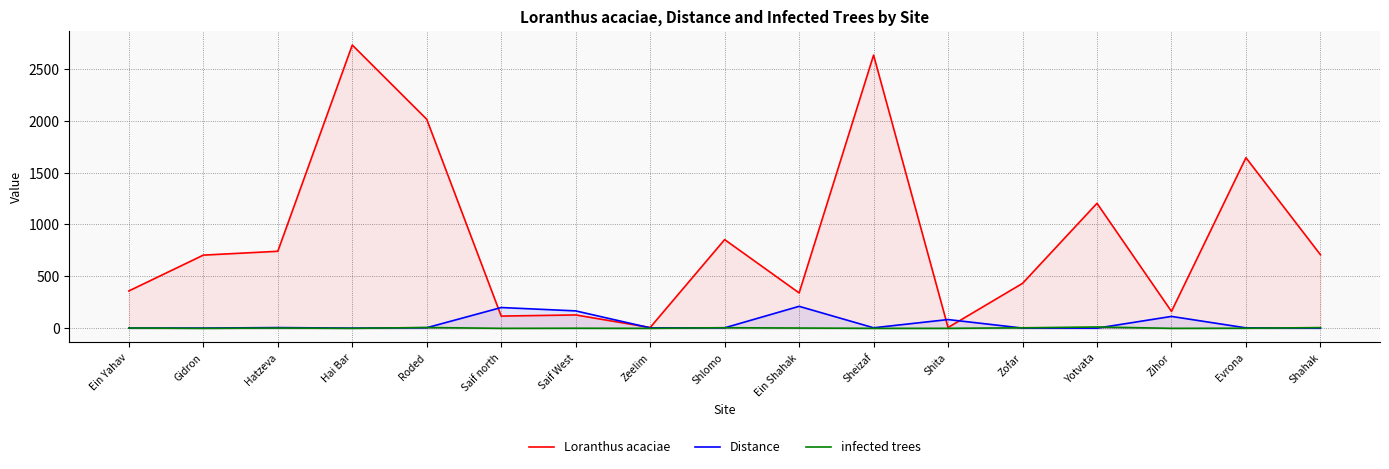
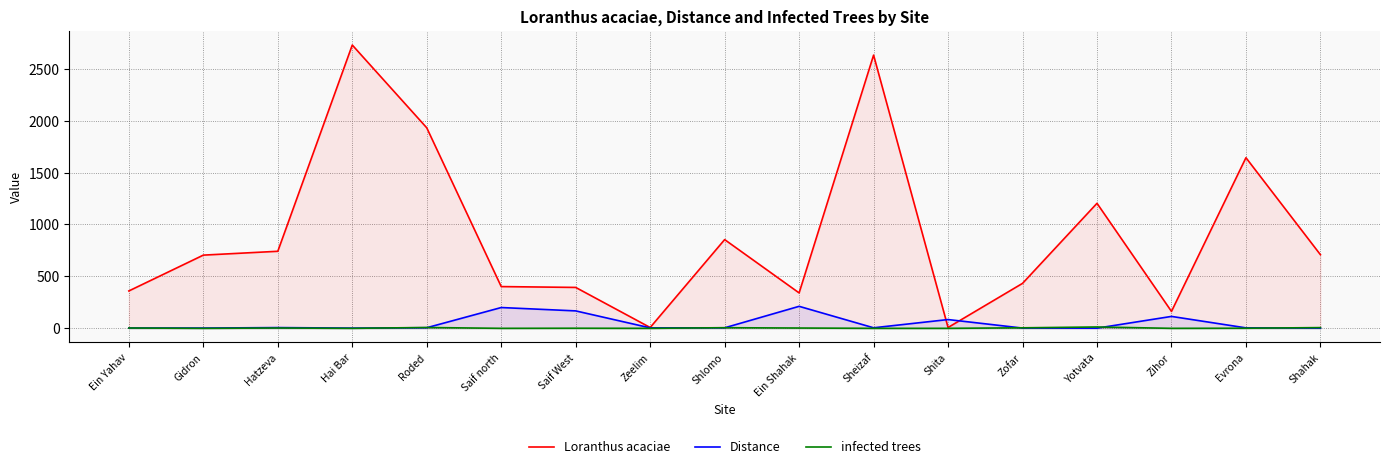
Loranthus acaciae, Roded: 2010 -> 1930
Loranthus acaciae, Saif north: 120 -> 400
Loranthus acaciae, Saif West: 130 -> 390
